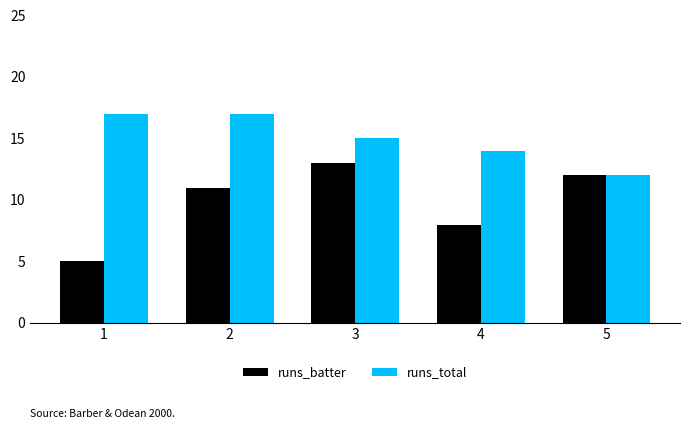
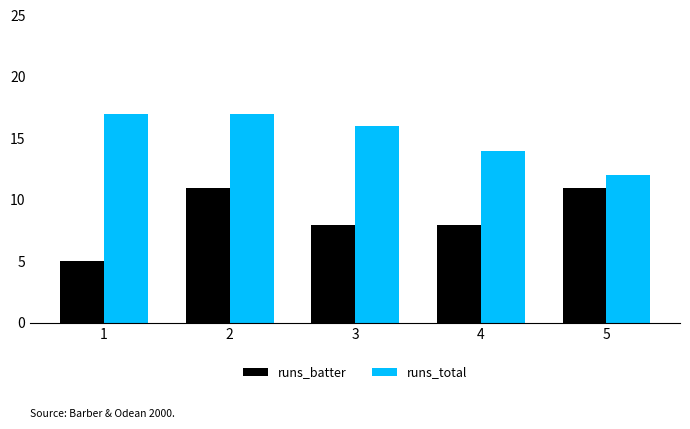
runs_batter, 3: 13 -> 8
runs_total, 3: 15 -> 16
runs_batter, 5: 12 -> 11
